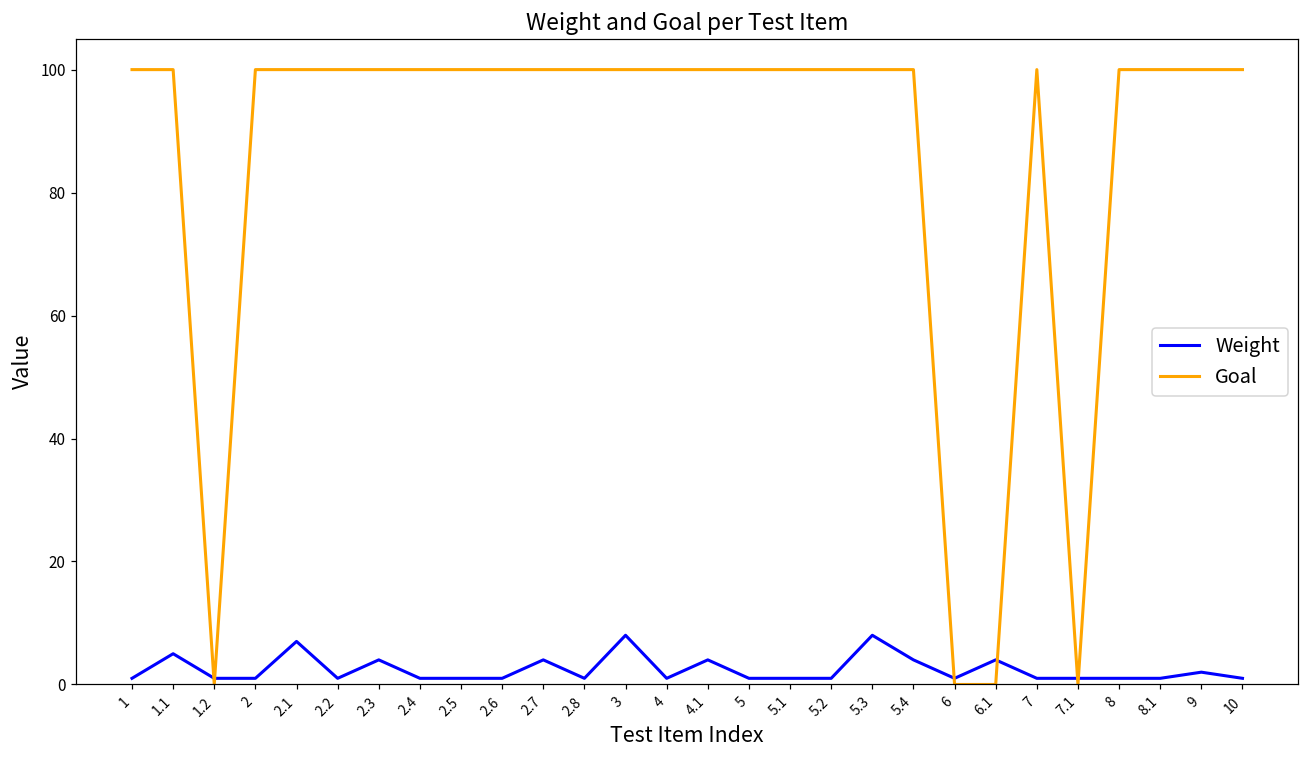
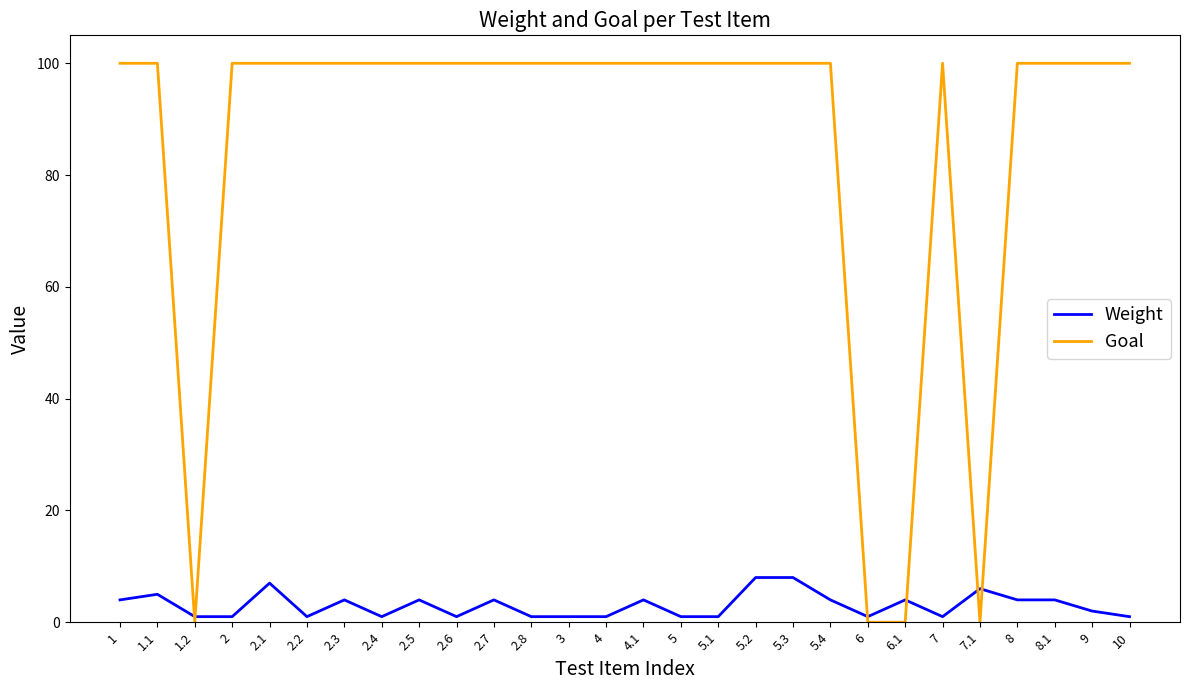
Weight, 1: 1 -> 4
Weight, 2.5: 1 -> 4
Weight, 3: 8 -> 1
Weight, 5.2: 1 -> 8
Weight, 7.1: 1 -> 6
Weight, 8: 1 -> 4
Weight, 8.1: 1 -> 4
